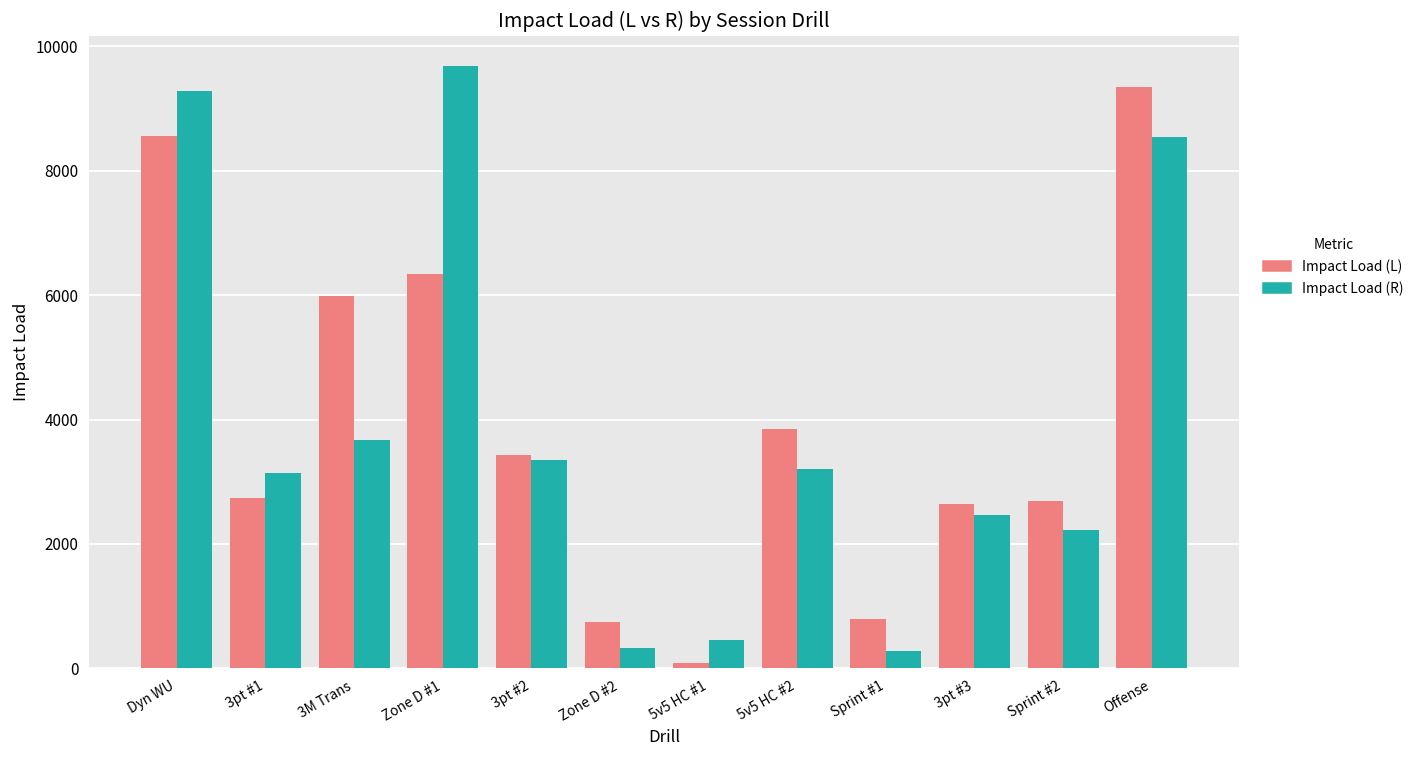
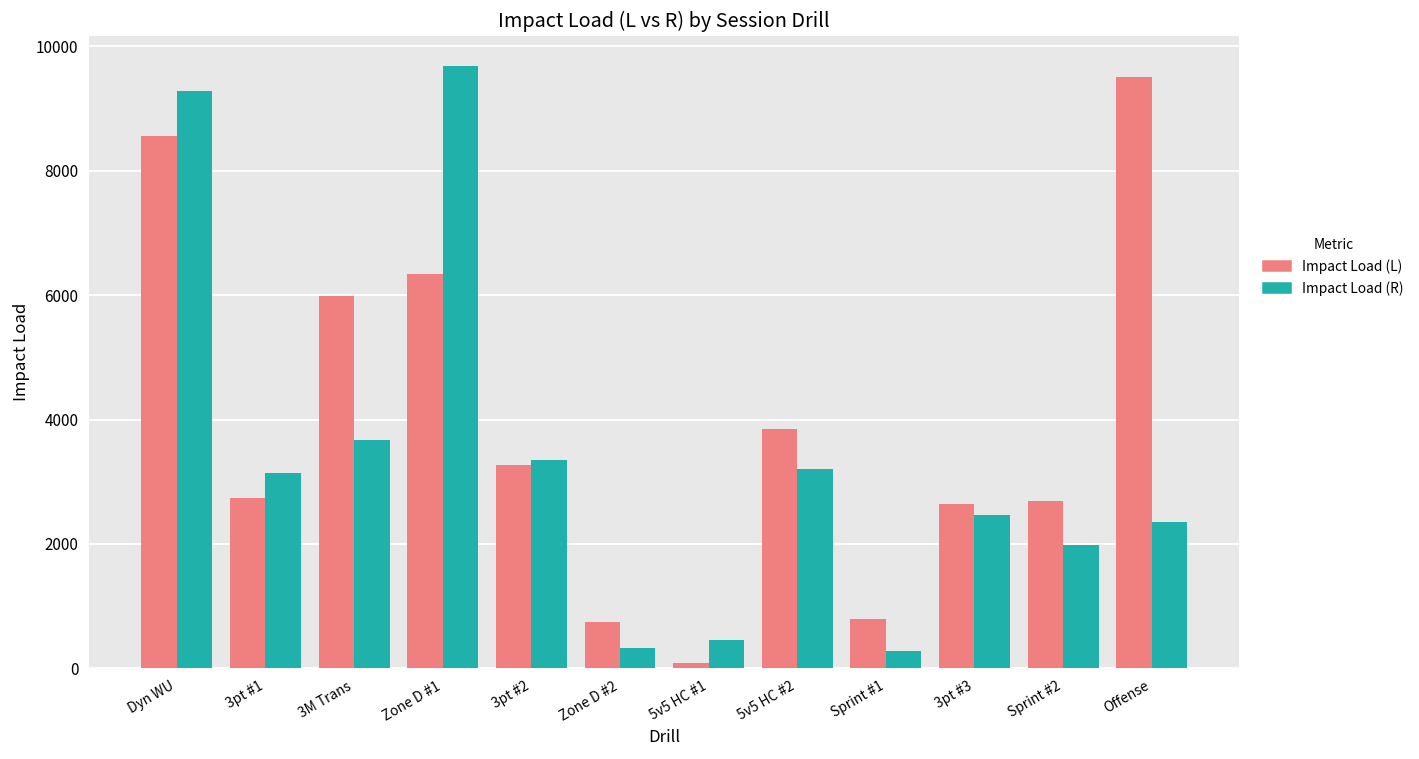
Impact Load (L), 3pt #2: 3400 -> 3300
Impact Load (R), Sprint #2: 2200 -> 2000
Impact Load (L), Offense: 9400 -> 9500
Impact Load (R), Offense: 8500 -> 2400
